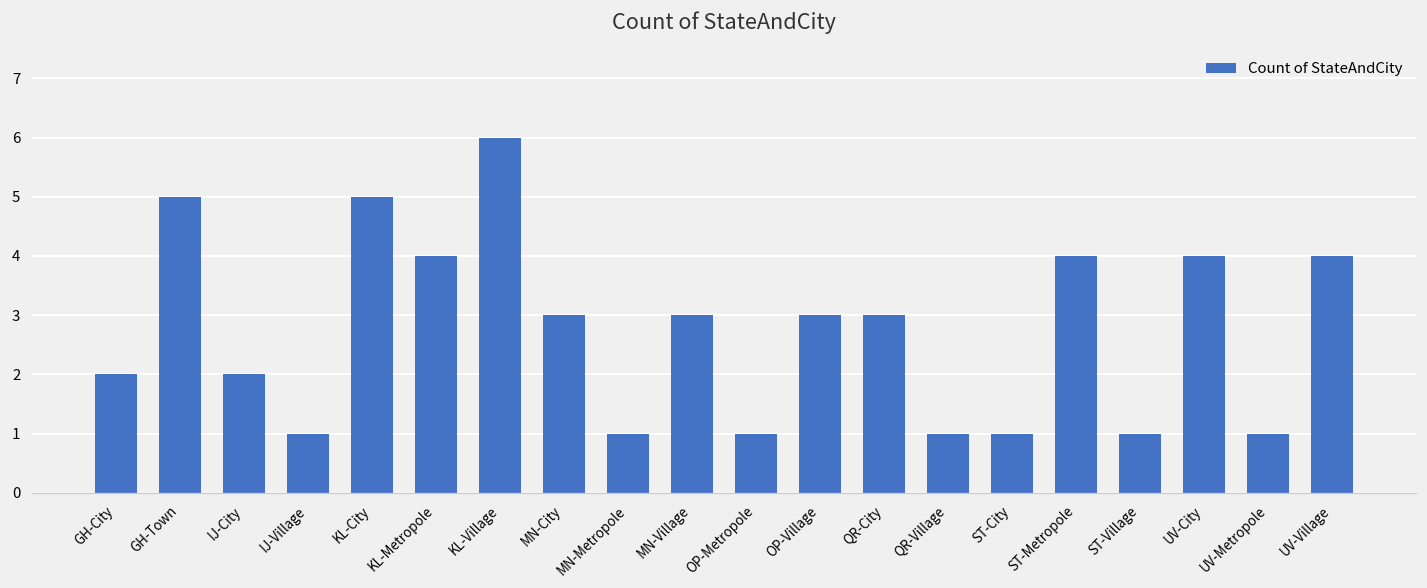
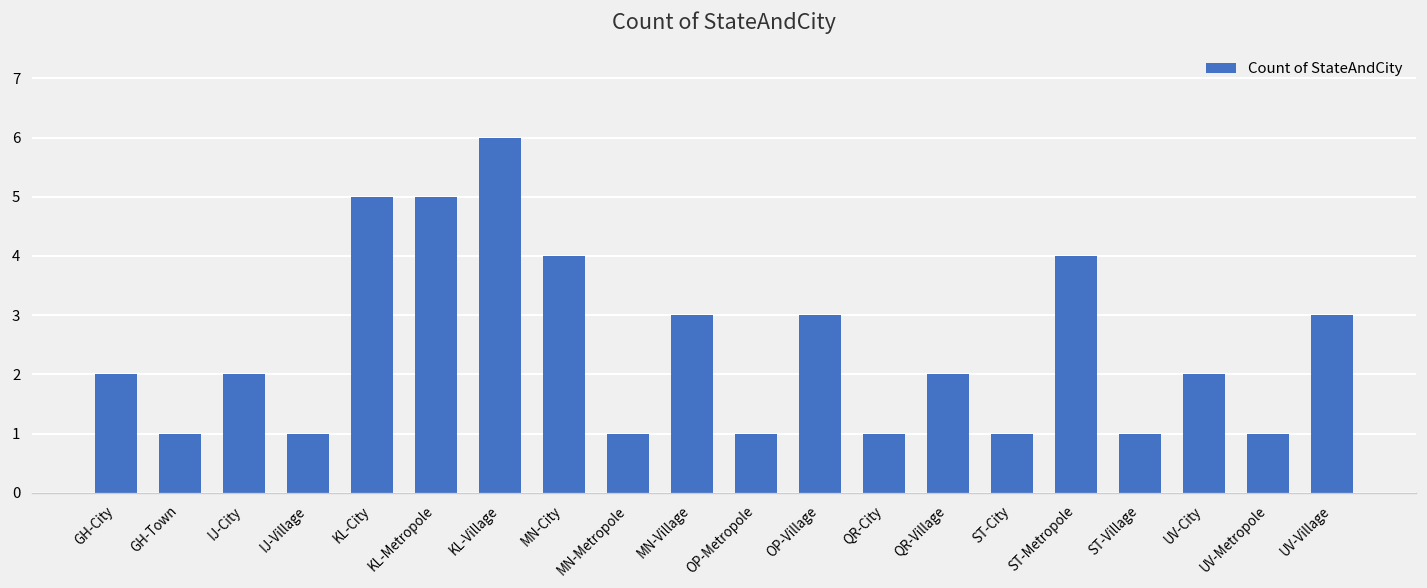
GH-Town: 5 -> 1
KL-Metropole: 4 -> 5
MN-City: 3 -> 4
QR-City: 3 -> 1
QR-Village: 1 -> 2
UV-City: 4 -> 2
UV-Village: 4 -> 3
